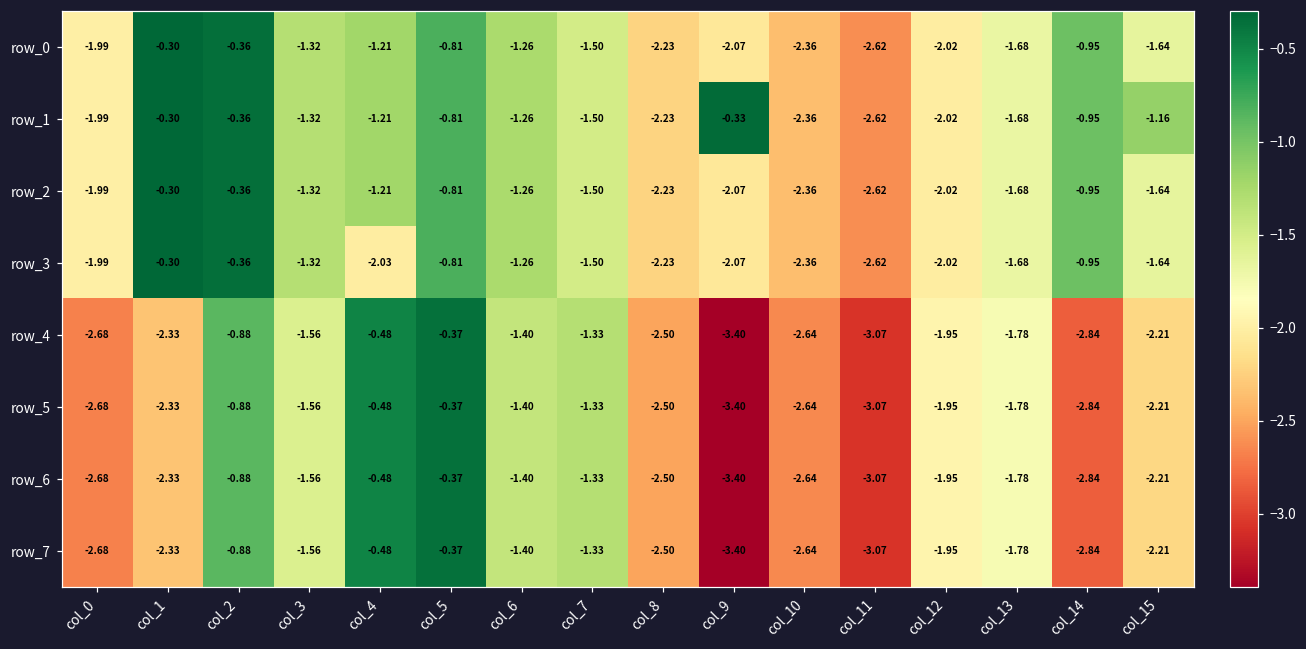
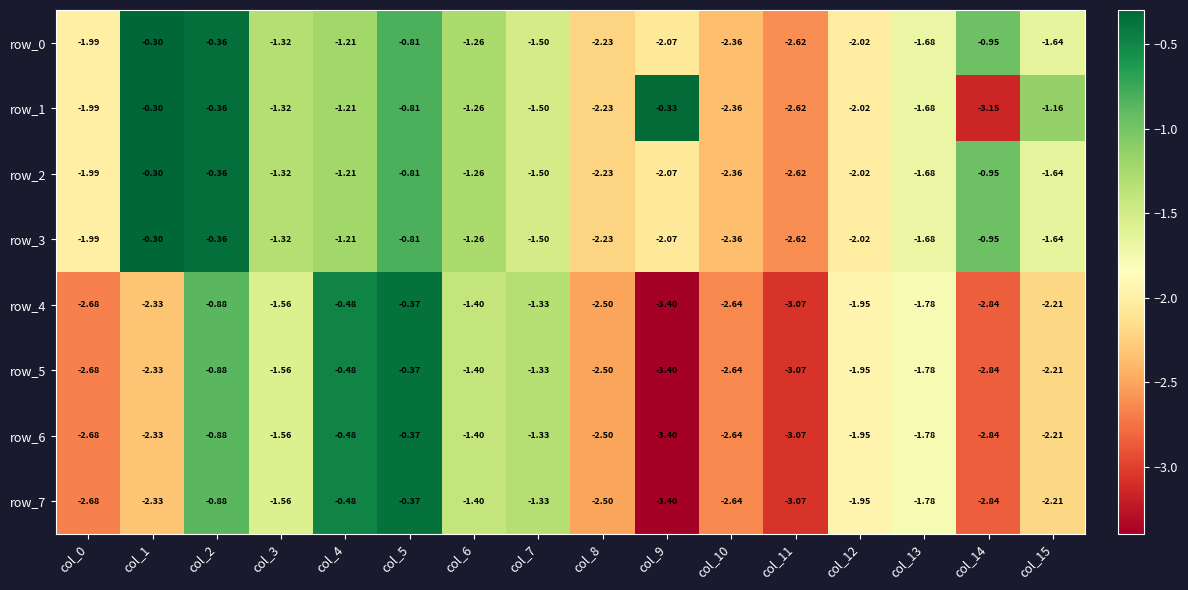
row_1, col_14: -0.95 -> -3.15
row_3, col_4: -2.03 -> -1.21
